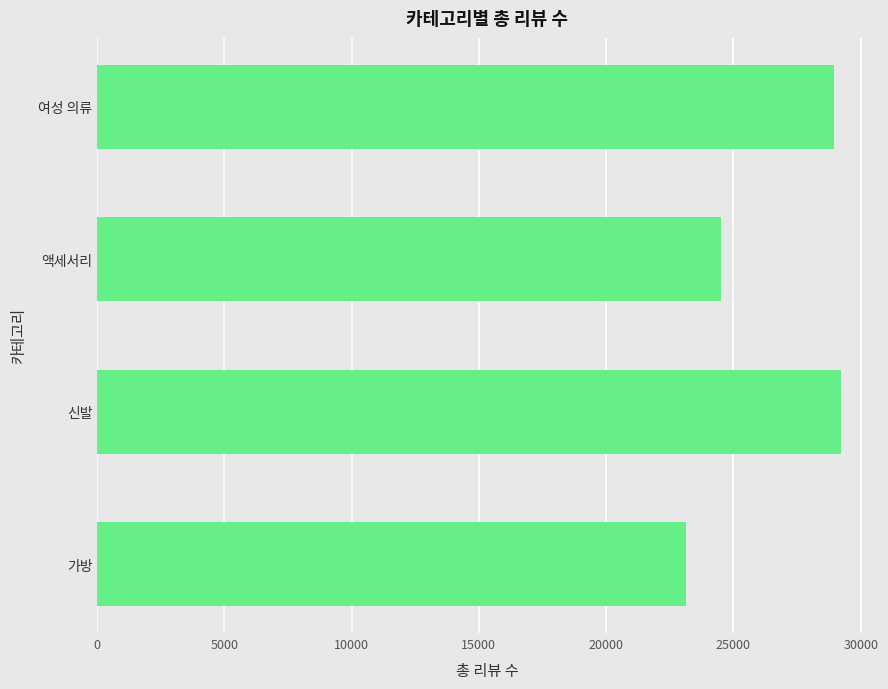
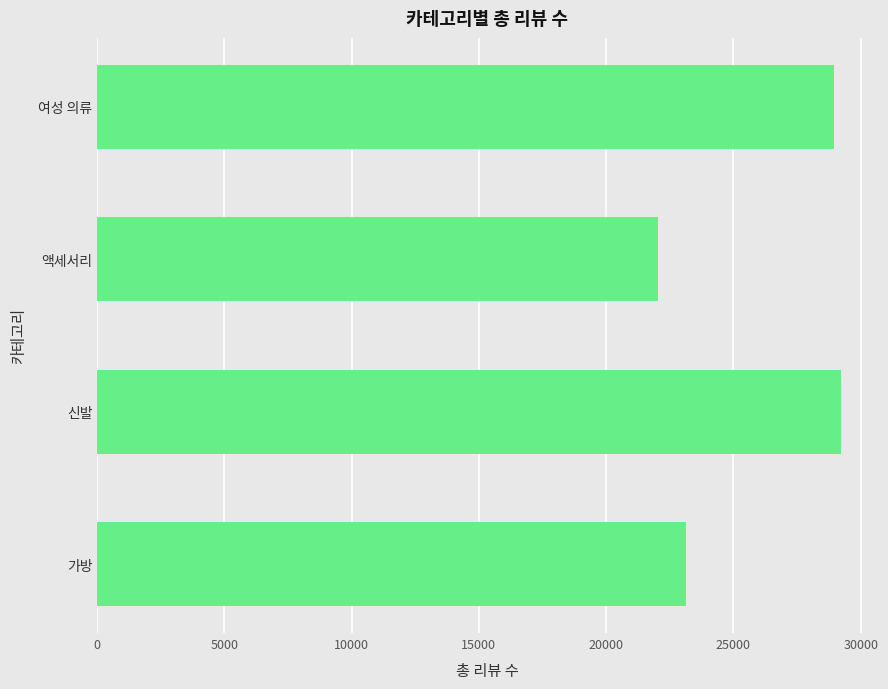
액세서리: 24500 -> 22000
